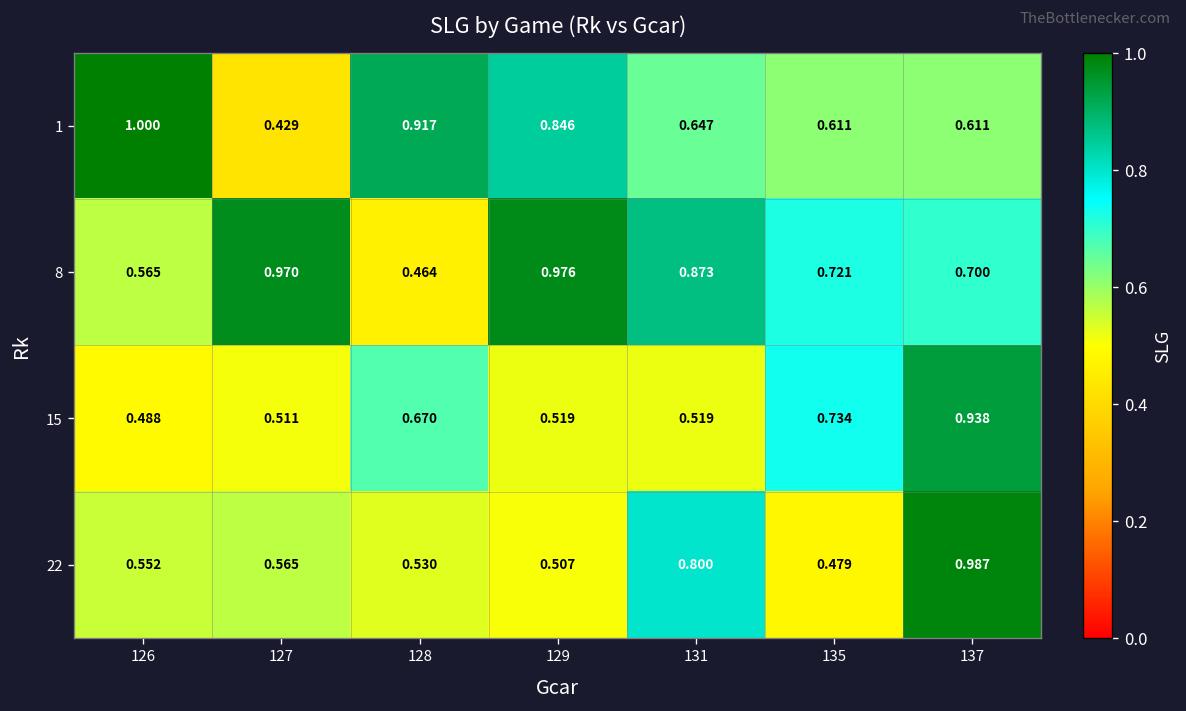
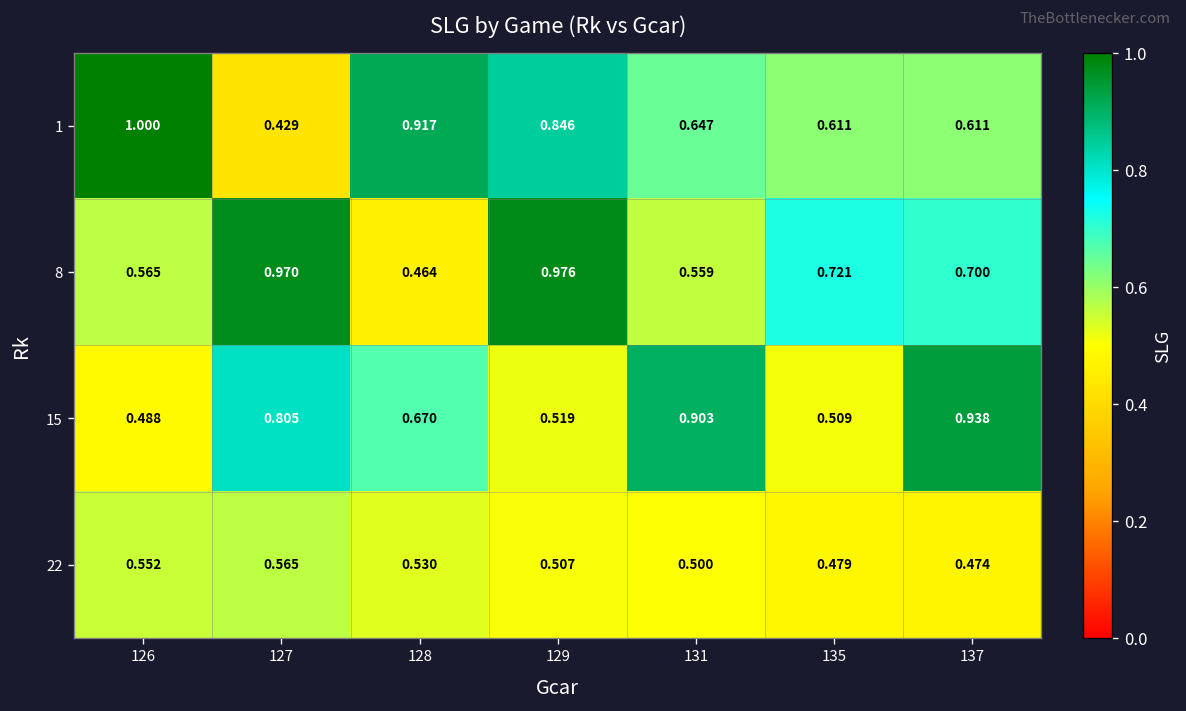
8, 131: 0.873 -> 0.559
15, 127: 0.511 -> 0.805
15, 131: 0.519 -> 0.903
15, 135: 0.734 -> 0.509
22, 131: 0.800 -> 0.500
22, 137: 0.987 -> 0.474
